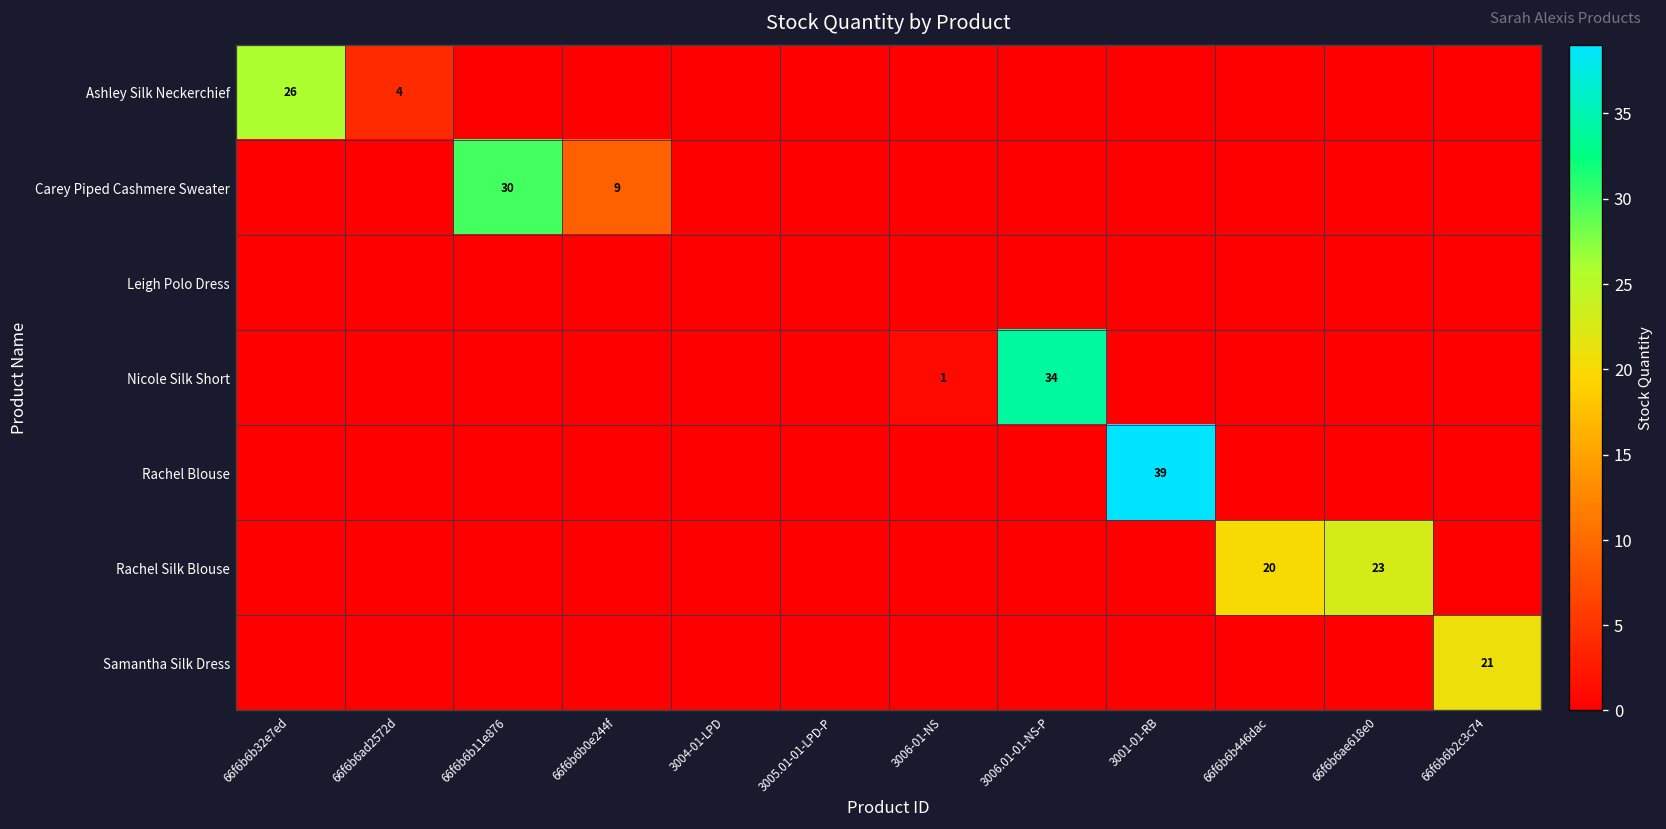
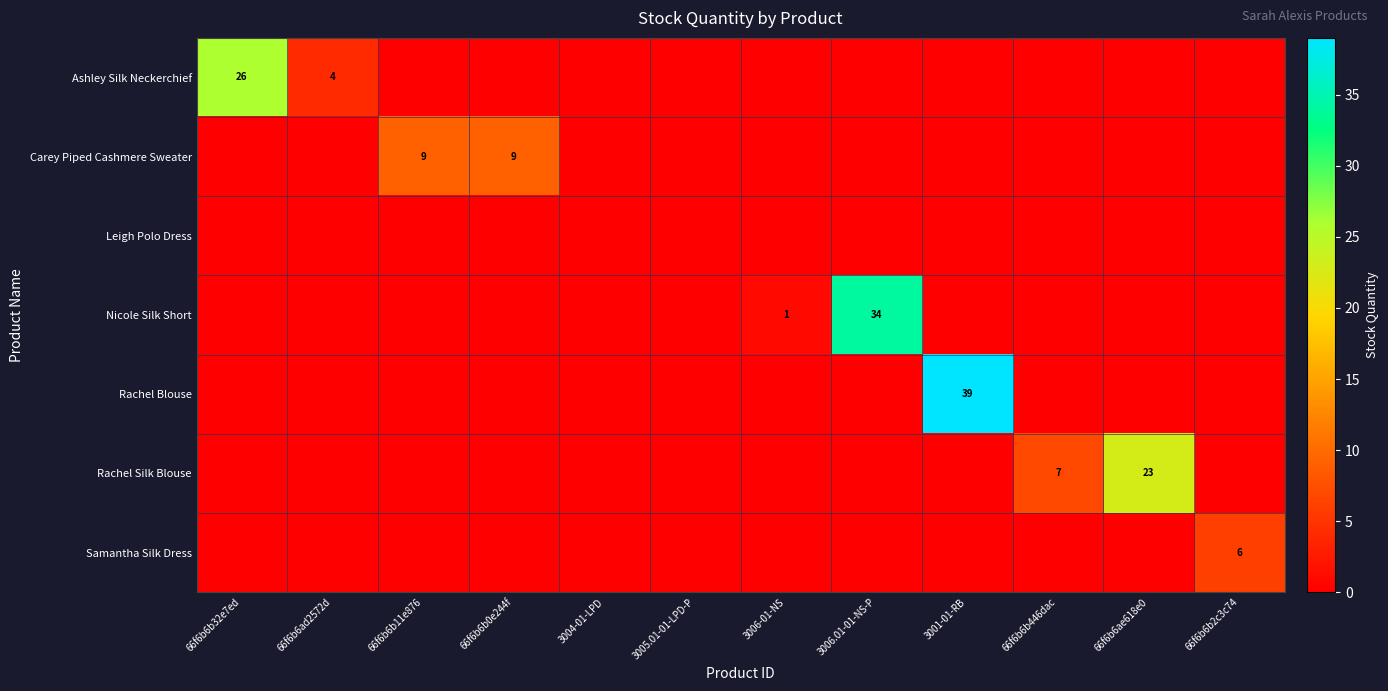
Carey Piped Cashmere Sweater, 66f6b6b11e876: 30 -> 9
Rachel Silk Blouse, 66f6b6b446dac: 20 -> 7
Samantha Silk Dress, 66f6b6b2c3c74: 21 -> 6
